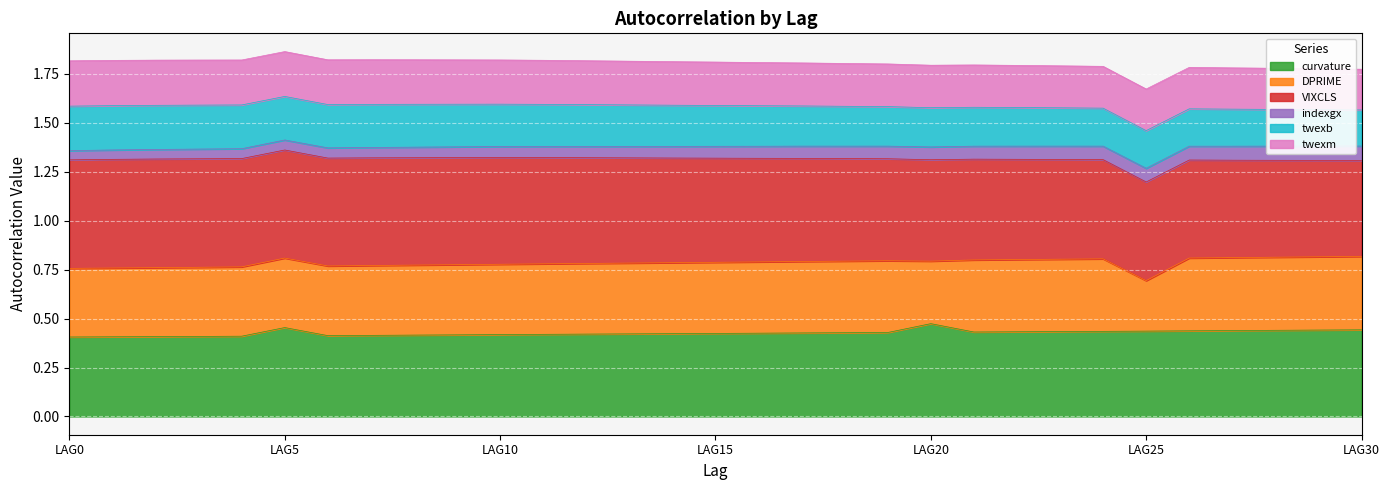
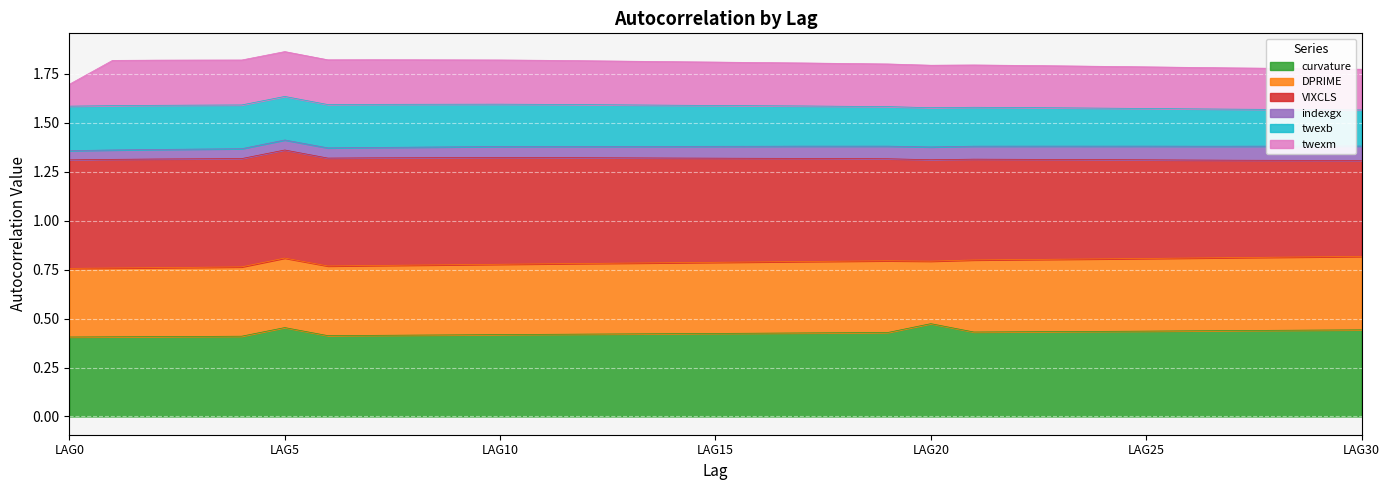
twexm, LAG0: 0.23 -> 0.11
DPRIME, LAG25: 0.26 -> 0.37
